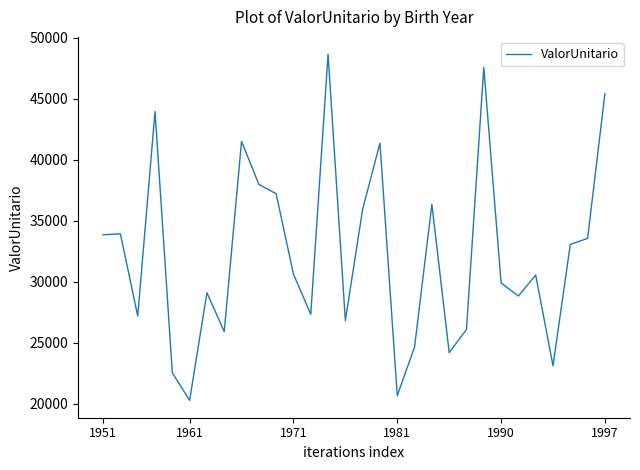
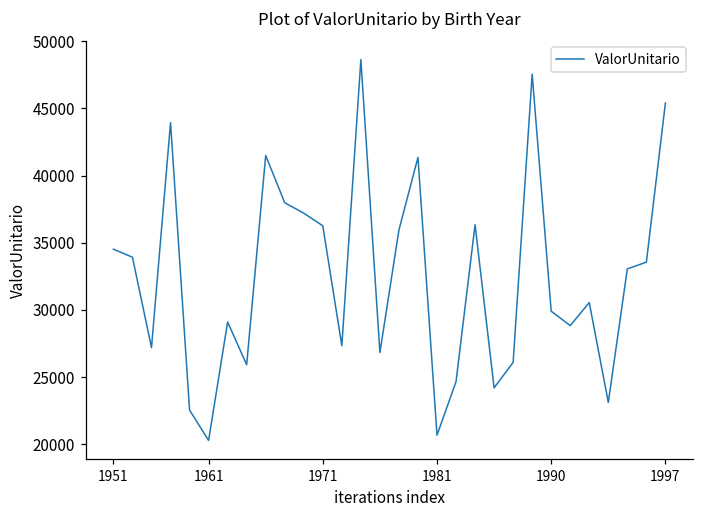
1951: 33800 -> 34500
1971: 30600 -> 36300
